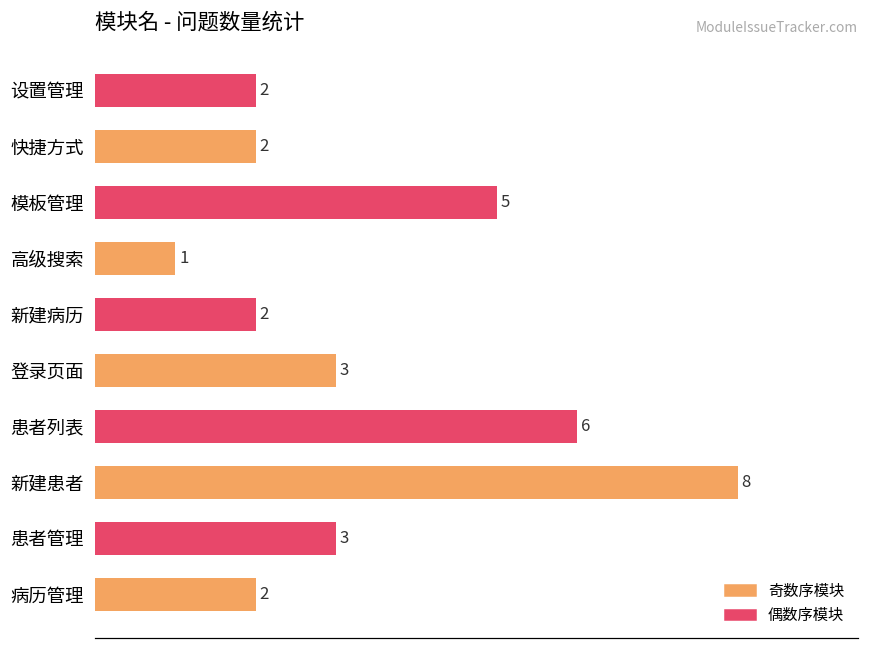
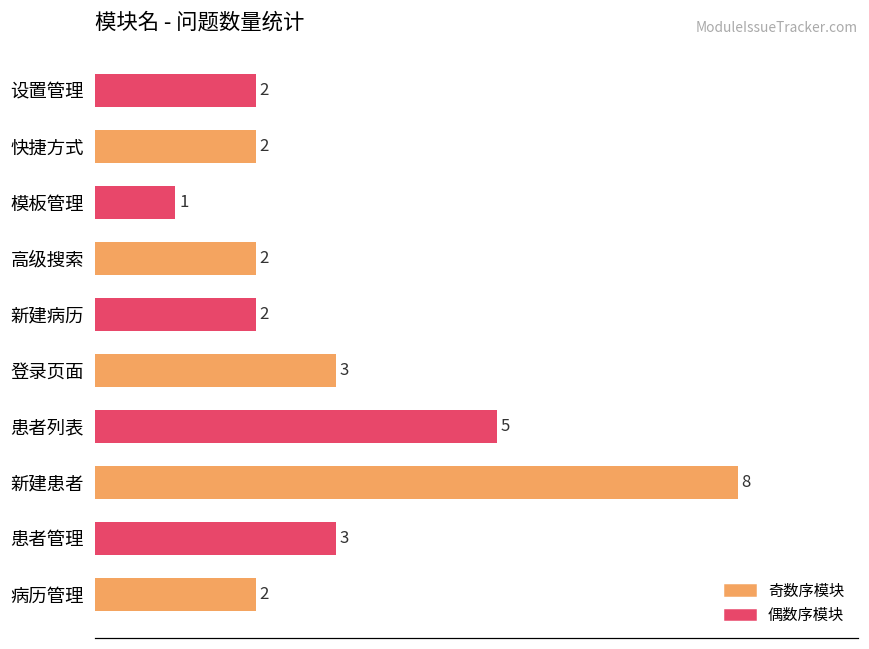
模板管理: 5 -> 1
高级搜索: 1 -> 2
患者列表: 6 -> 5
